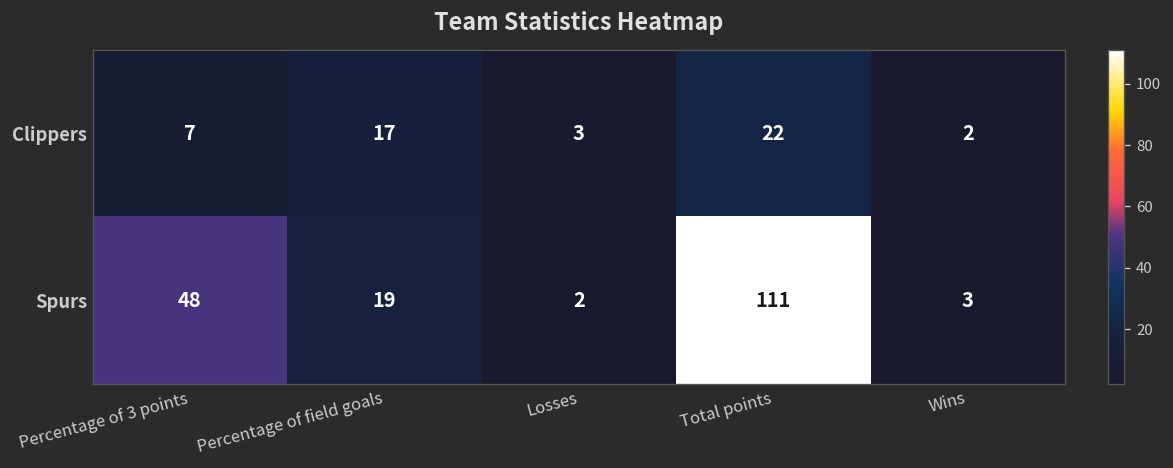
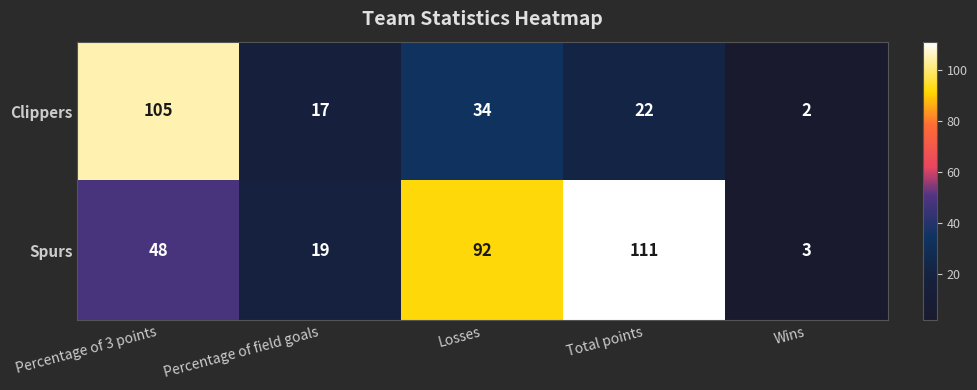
Clippers, Percentage of 3 points: 7 -> 105
Clippers, Losses: 3 -> 34
Spurs, Losses: 2 -> 92
